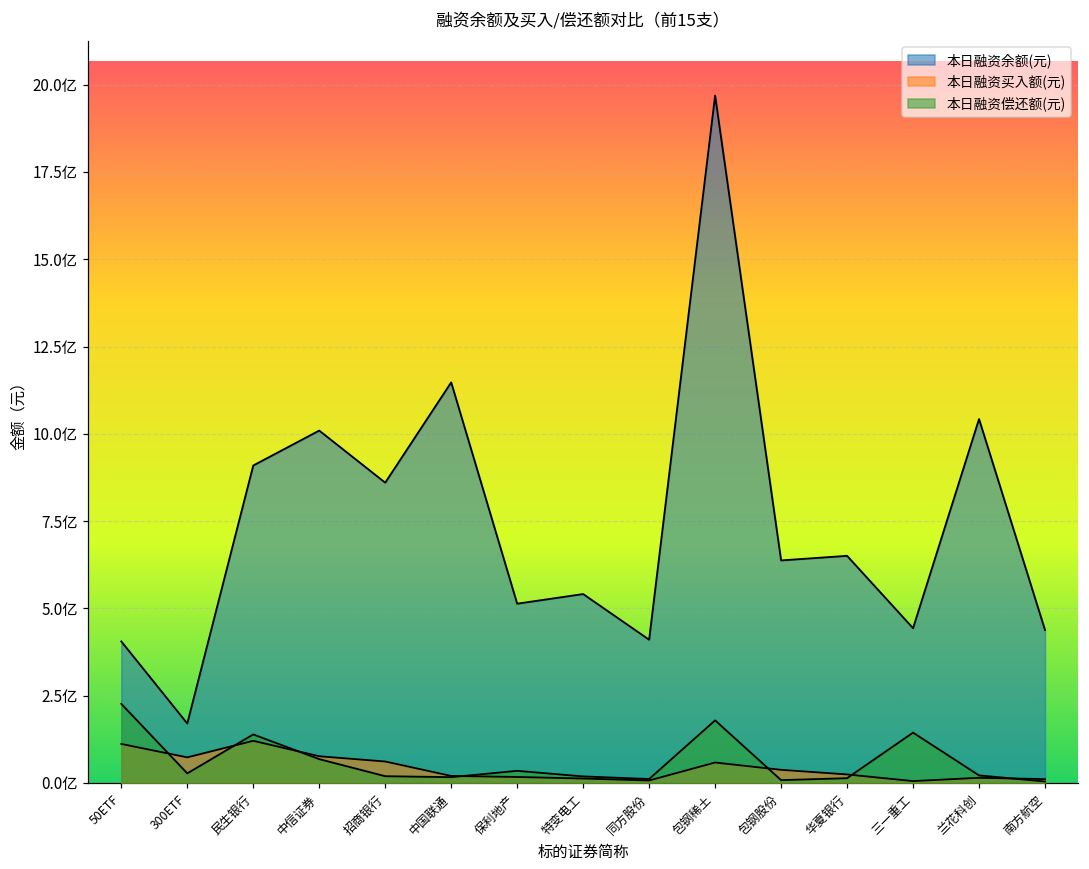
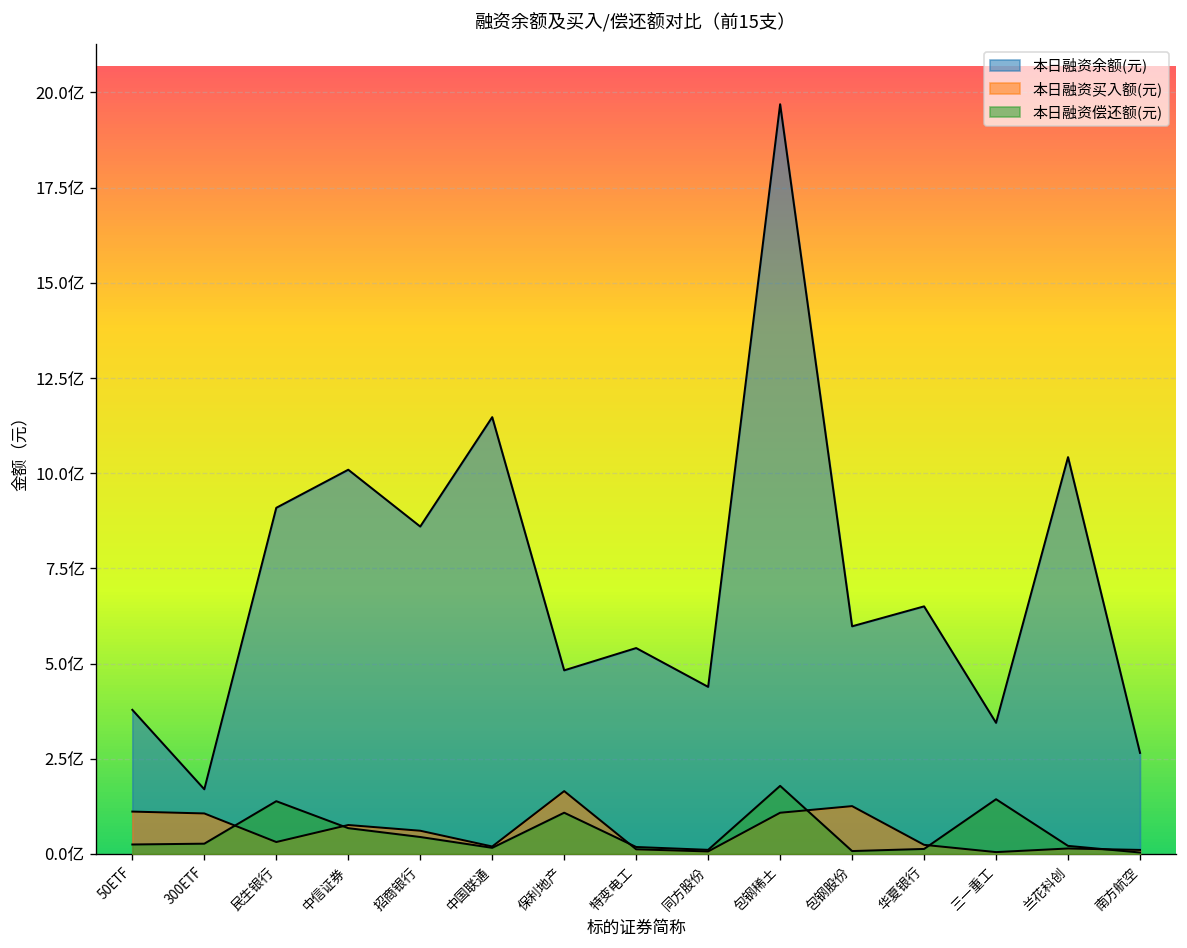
本日融资余额(元), 50ETF: 4.1亿 -> 3.8亿
本日融资偿还额(元), 50ETF: 2.3亿 -> 0.2亿
本日融资买入额(元), 300ETF: 0.7亿 -> 1.1亿
本日融资买入额(元), 民生银行: 1.2亿 -> 0.3亿
本日融资偿还额(元), 招商银行: 0.2亿 -> 0.4亿
本日融资余额(元), 保利地产: 5.1亿 -> 4.8亿
本日融资买入额(元), 保利地产: 0.2亿 -> 1.7亿
本日融资偿还额(元), 保利地产: 0.3亿 -> 1.1亿
本日融资余额(元), 同方股份: 4.1亿 -> 4.4亿
本日融资买入额(元), 包钢稀土: 0.6亿 -> 1.1亿
本日融资余额(元), 包钢股份: 6.4亿 -> 6.0亿
本日融资买入额(元), 包钢股份: 0.4亿 -> 1.3亿
本日融资余额(元), 三一重工: 4.4亿 -> 3.4亿
本日融资余额(元), 南方航空: 4.4亿 -> 2.7亿
